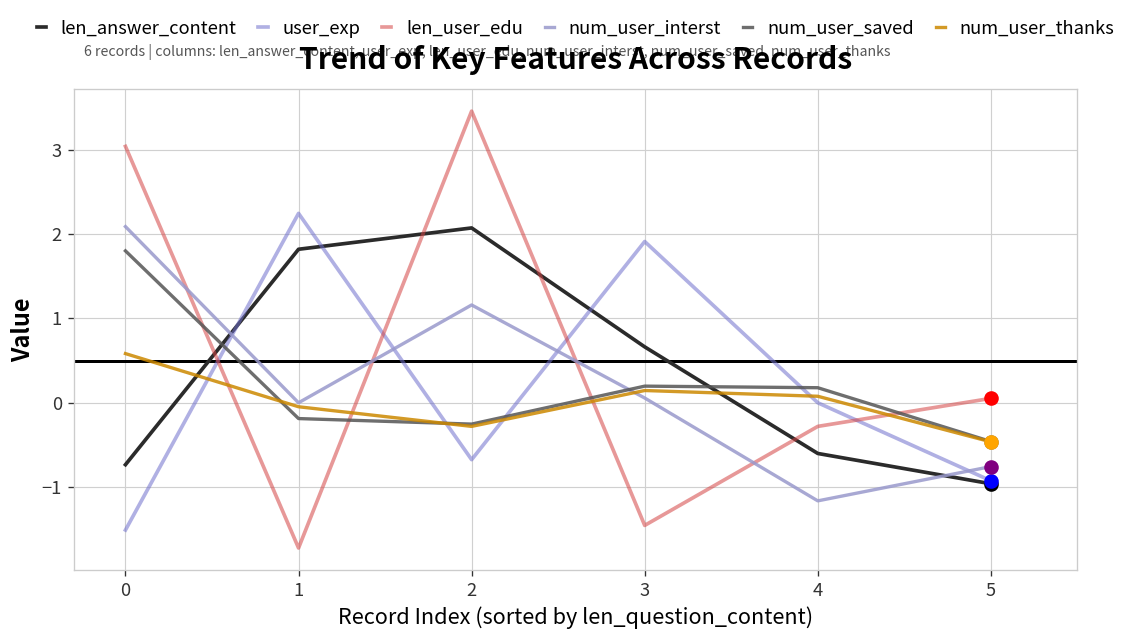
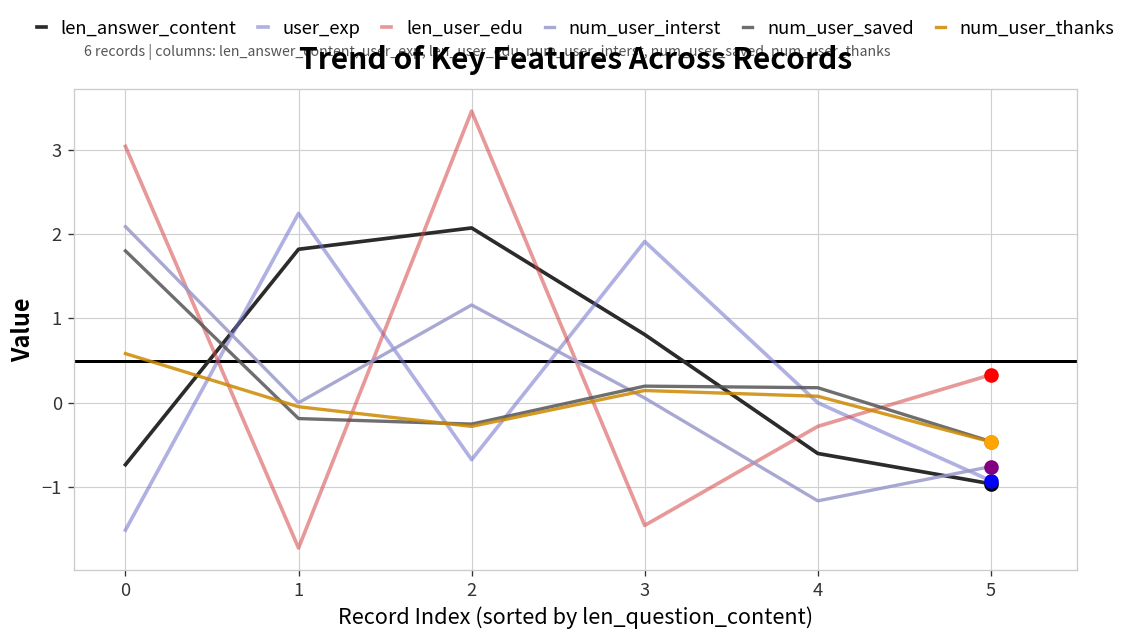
len_answer_content, 3: 0.7 -> 0.8
len_user_edu, 5: 0.1 -> 0.3
